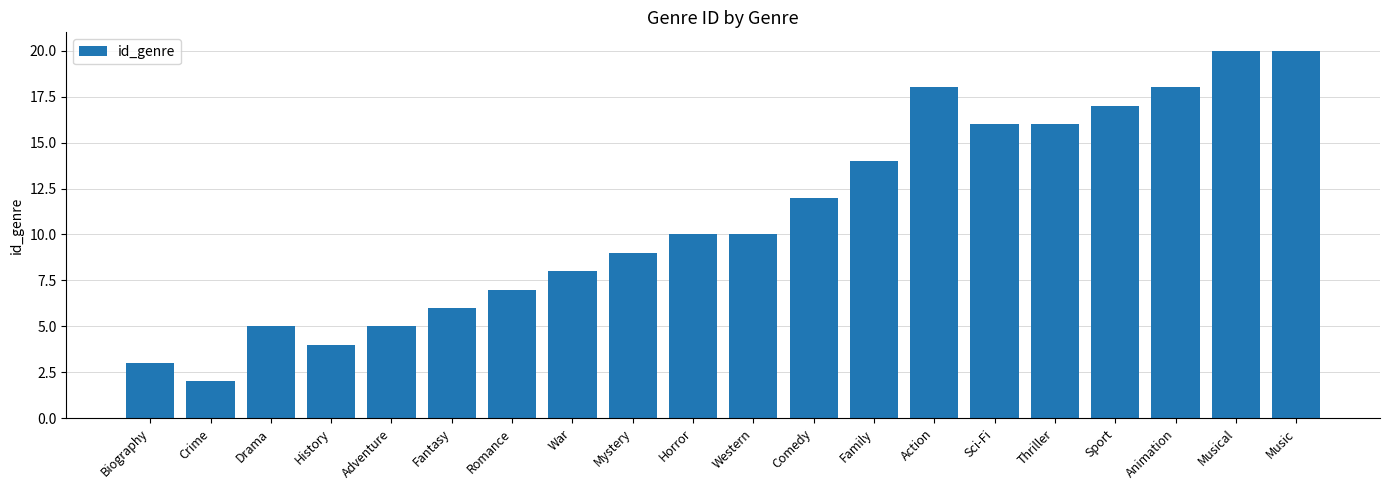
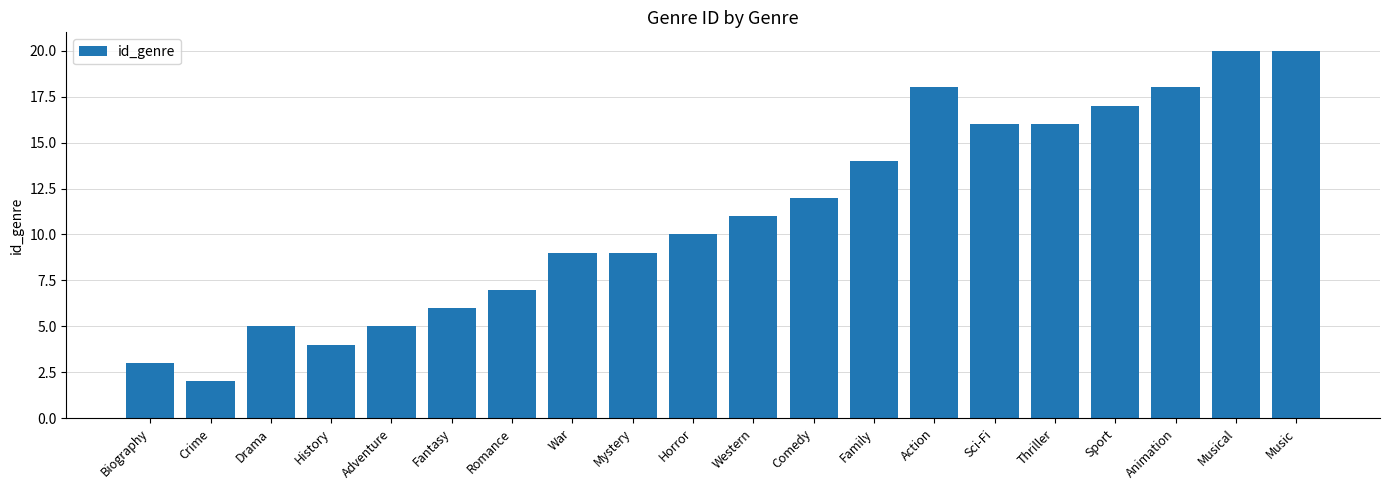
War: 8 -> 9
Western: 10 -> 11
